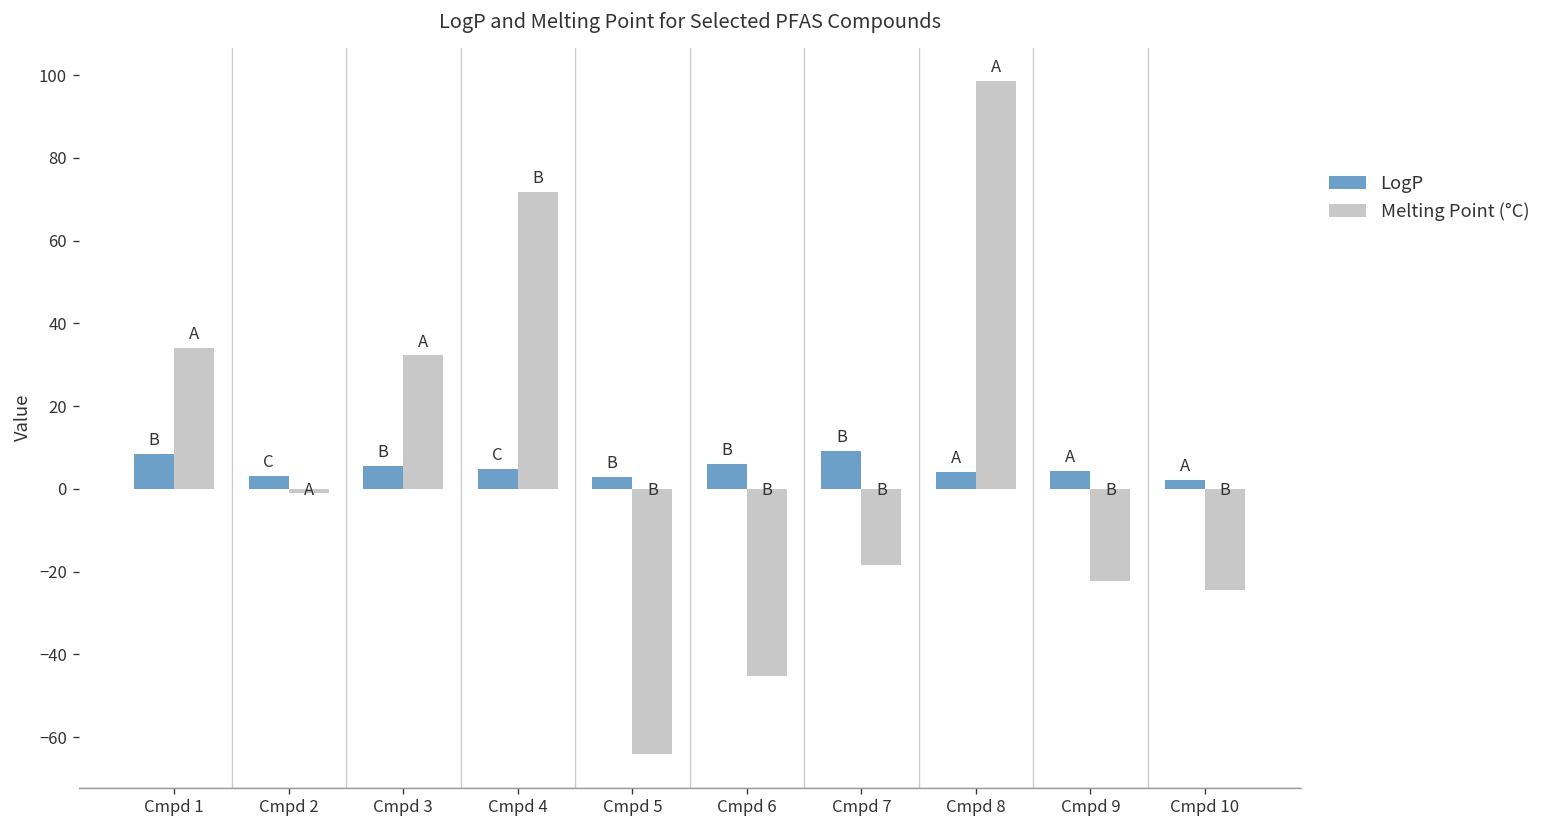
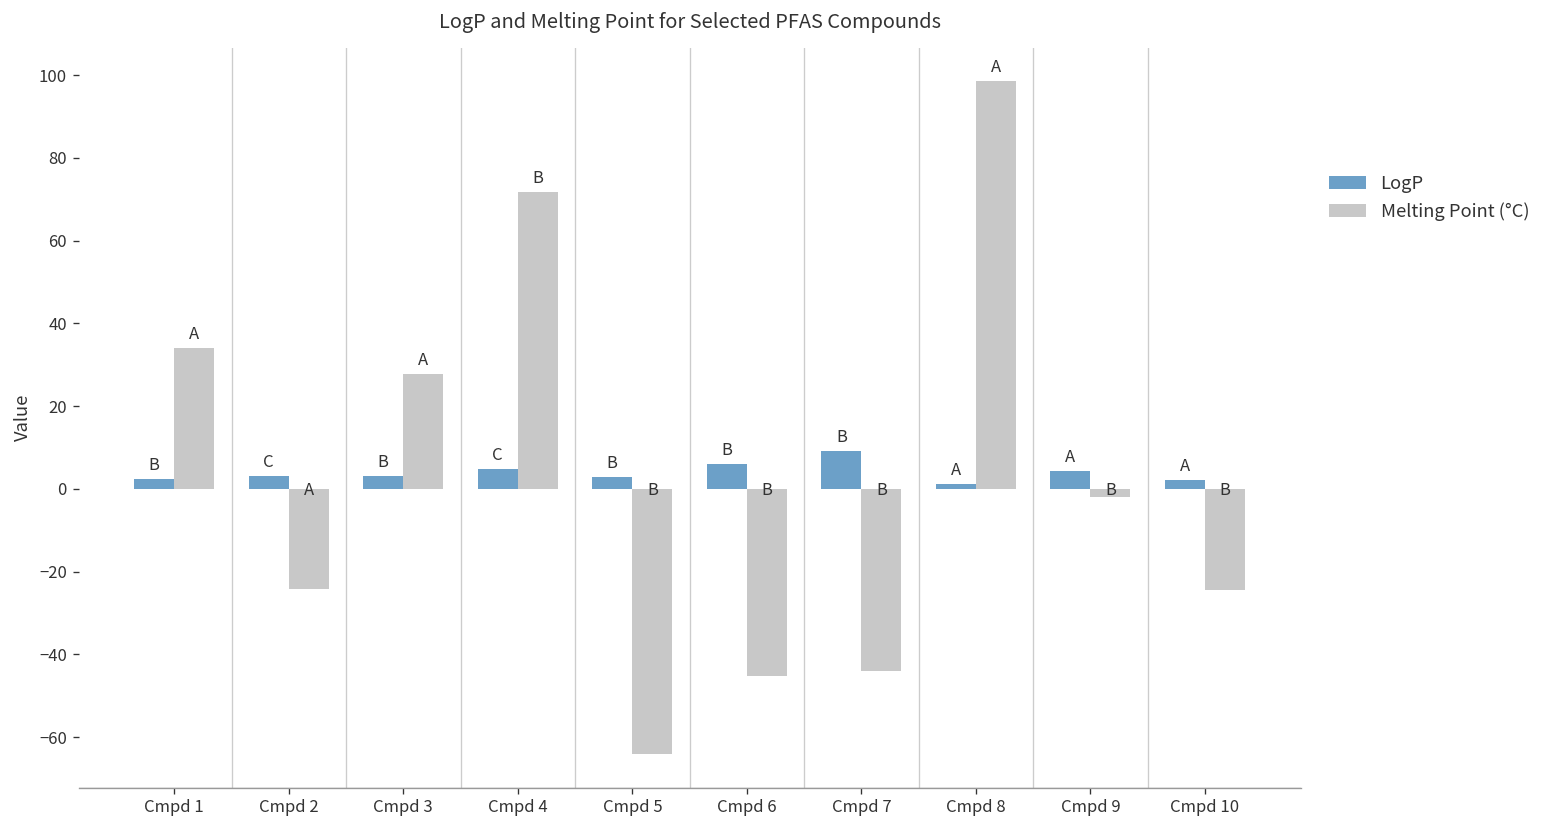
LogP, Cmpd 1: 8 -> 2
Melting Point (°C), Cmpd 2: -1 -> -24
LogP, Cmpd 3: 5 -> 3
Melting Point (°C), Cmpd 3: 32 -> 28
Melting Point (°C), Cmpd 7: -18 -> -44
LogP, Cmpd 8: 4 -> 1
Melting Point (°C), Cmpd 9: -22 -> -2
